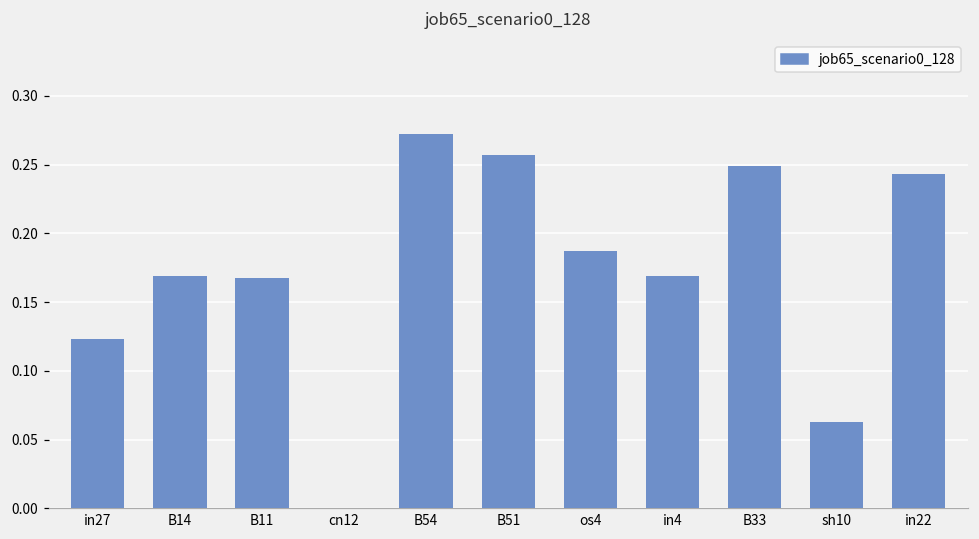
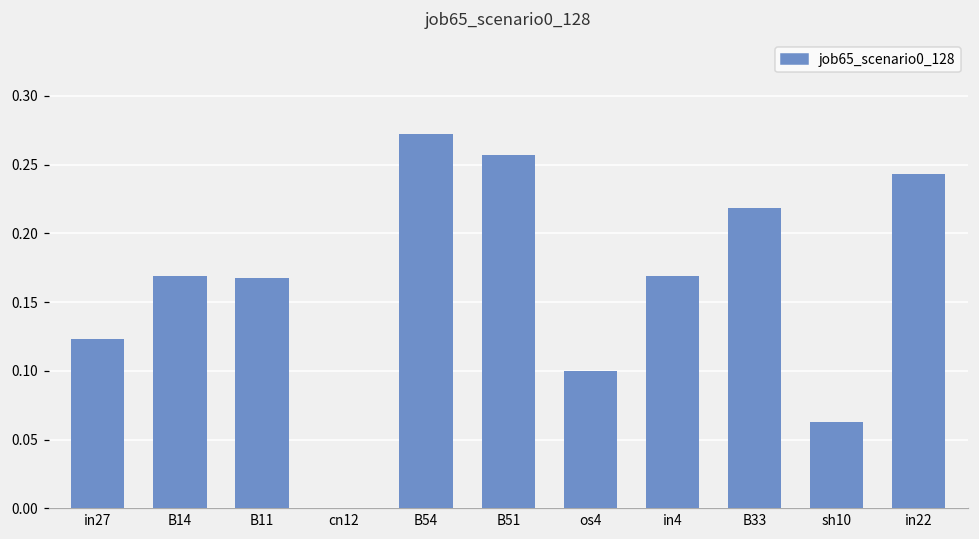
os4: 0.187 -> 0.100
B33: 0.249 -> 0.219
